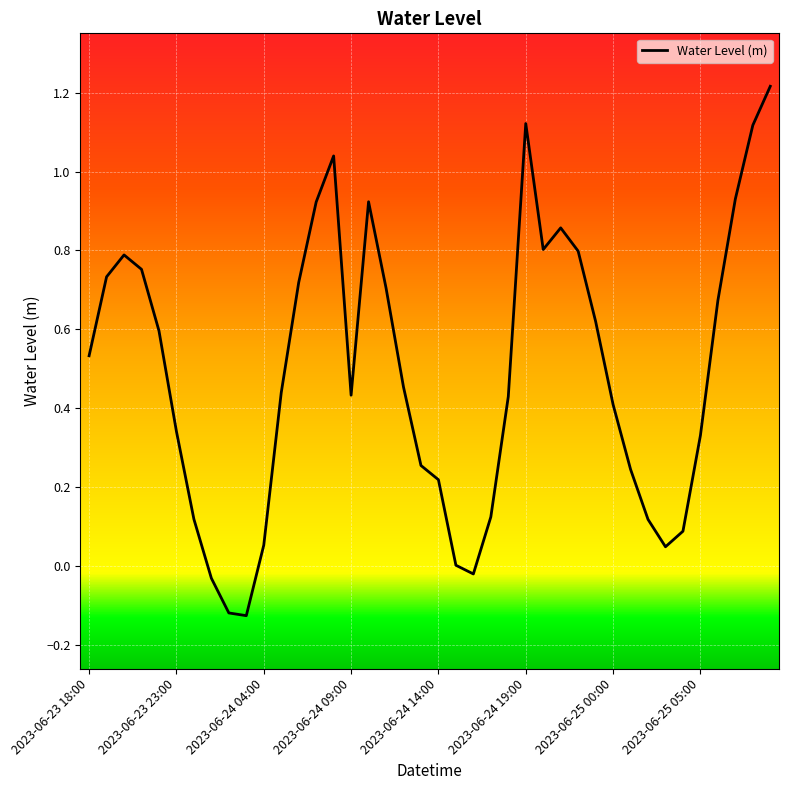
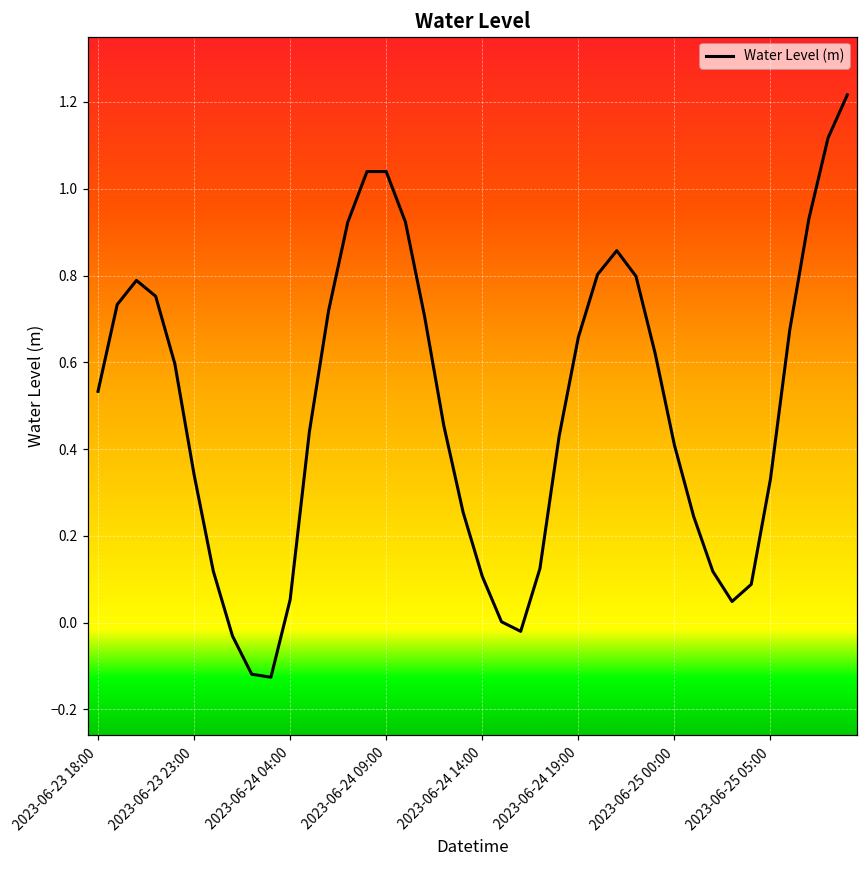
2023-06-24 09:00: 0.43 -> 1.04
2023-06-24 14:00: 0.22 -> 0.11
2023-06-24 19:00: 1.12 -> 0.66
